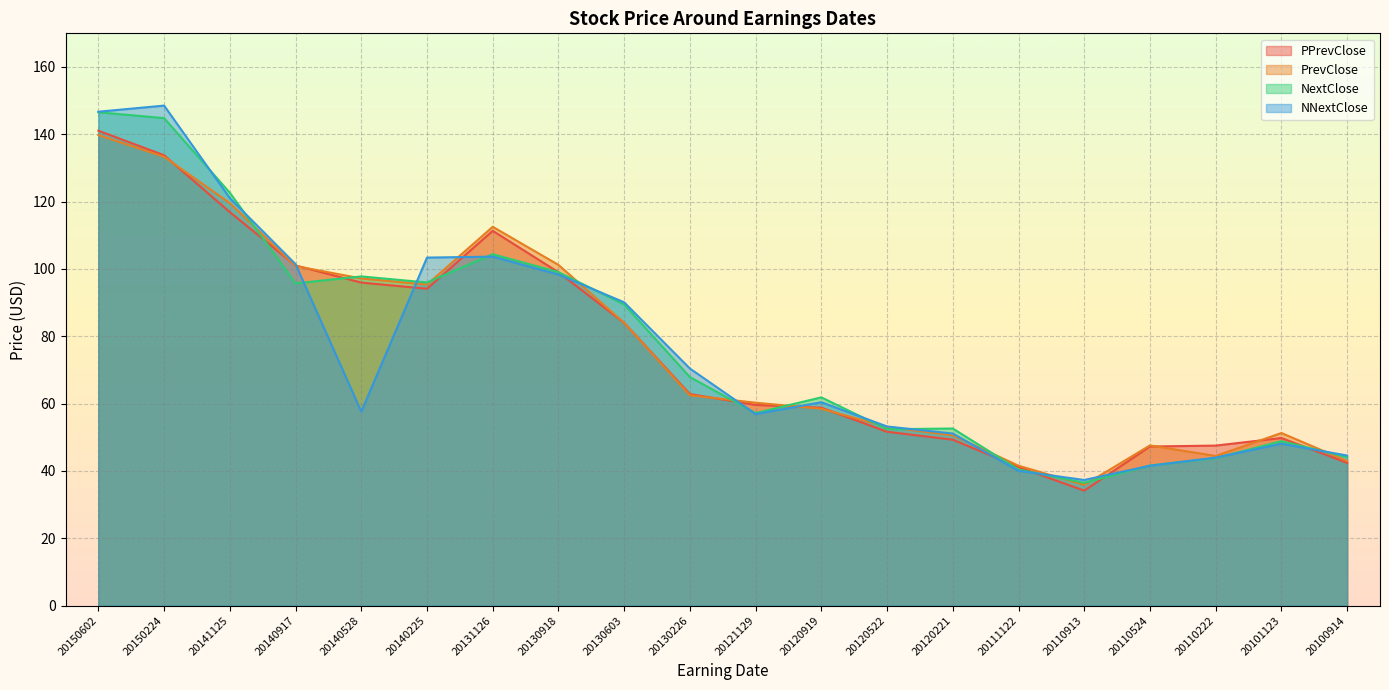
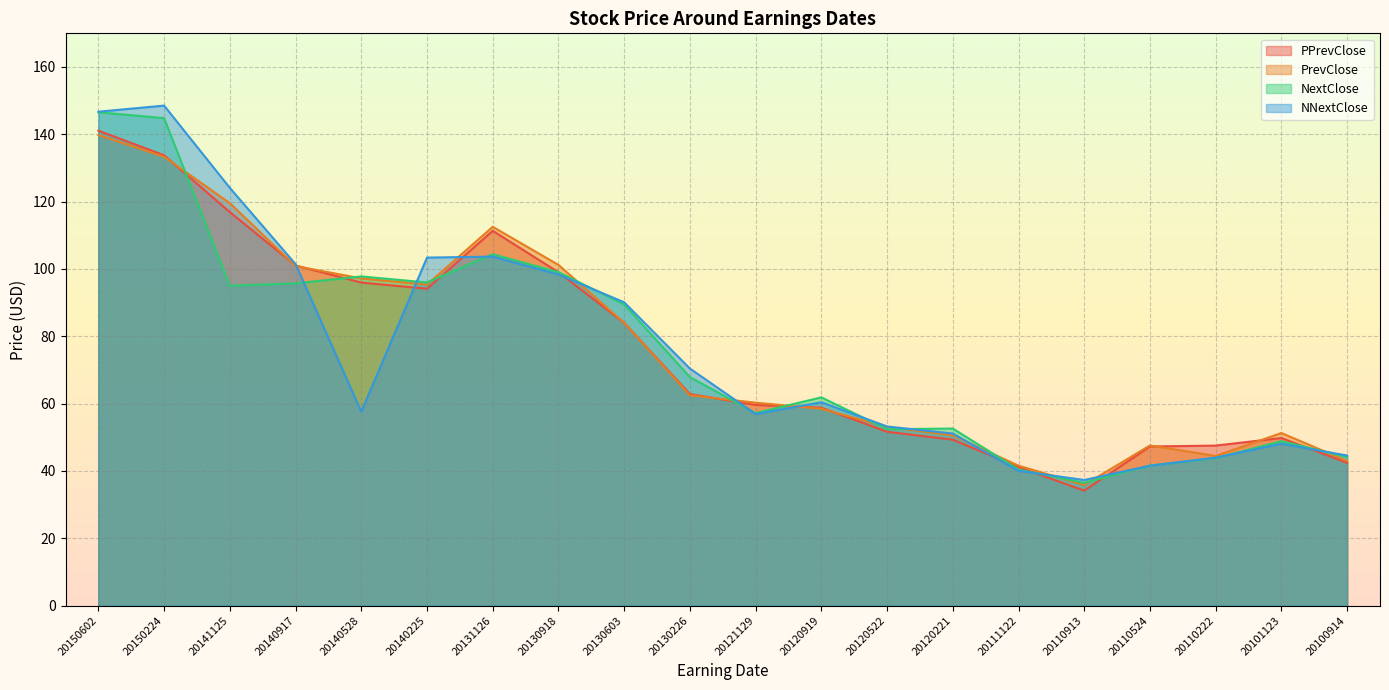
NextClose, 20141125: 123 -> 95
NNextClose, 20141125: 121 -> 124
